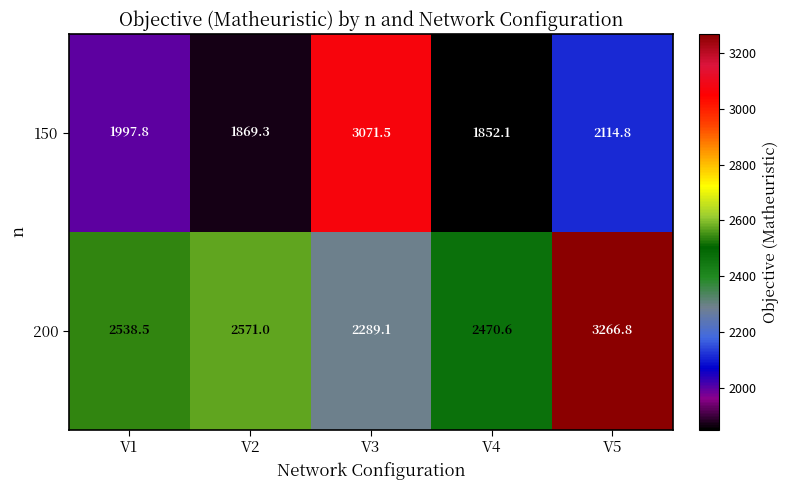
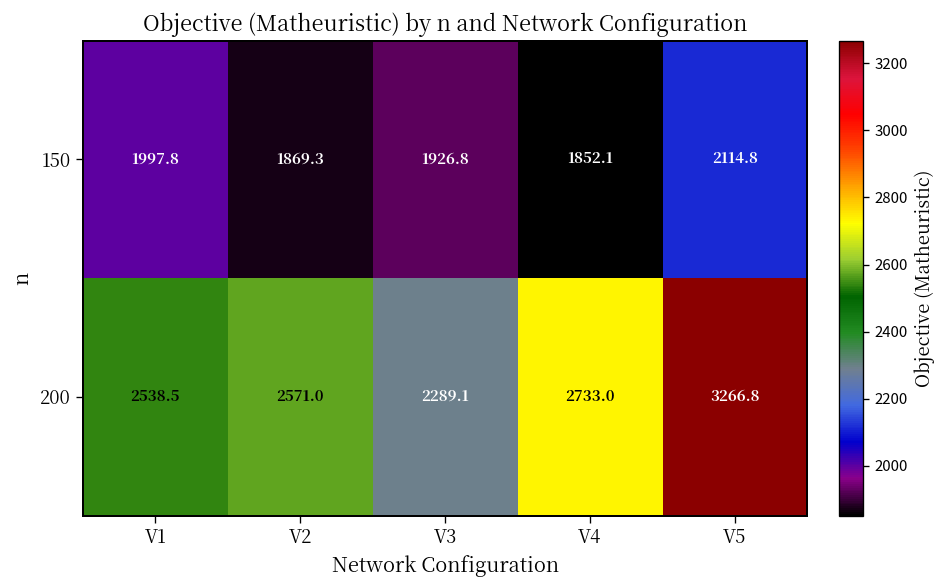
150, V3: 3071.5 -> 1926.8
200, V4: 2470.6 -> 2733.0
